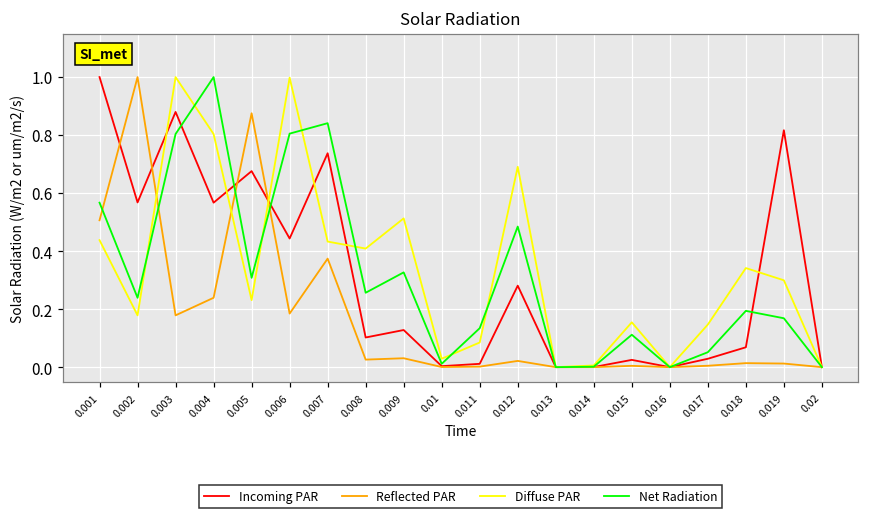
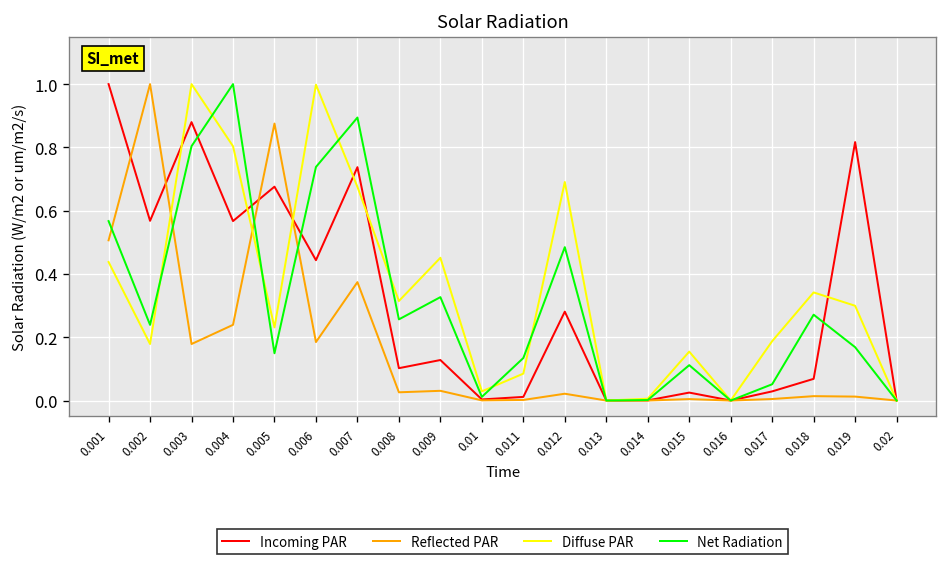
Net Radiation, 0.005: 0.31 -> 0.15
Net Radiation, 0.006: 0.81 -> 0.74
Diffuse PAR, 0.007: 0.43 -> 0.68
Net Radiation, 0.007: 0.84 -> 0.89
Diffuse PAR, 0.008: 0.41 -> 0.31
Diffuse PAR, 0.009: 0.51 -> 0.45
Diffuse PAR, 0.017: 0.15 -> 0.19
Net Radiation, 0.018: 0.19 -> 0.27
